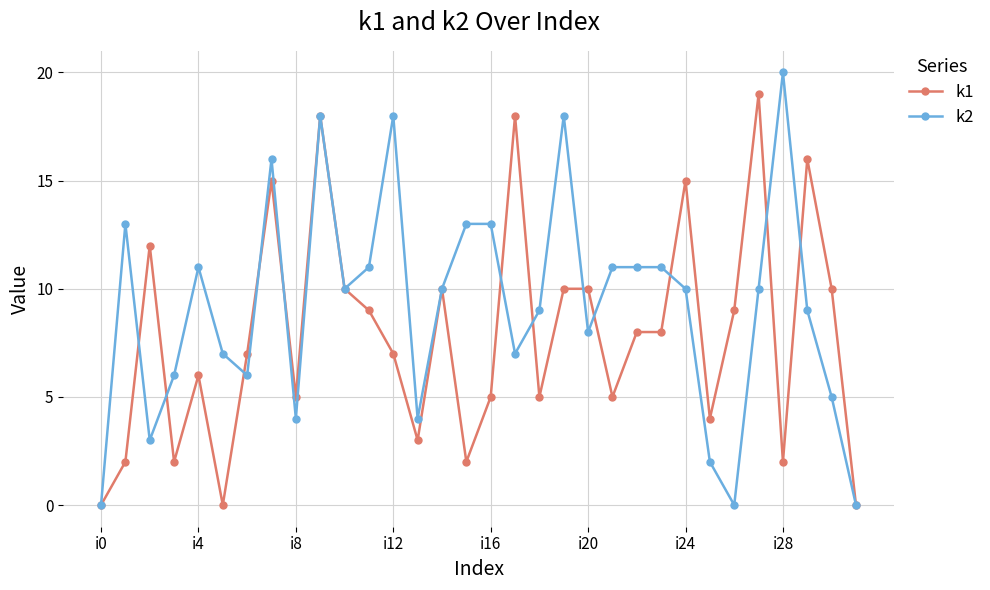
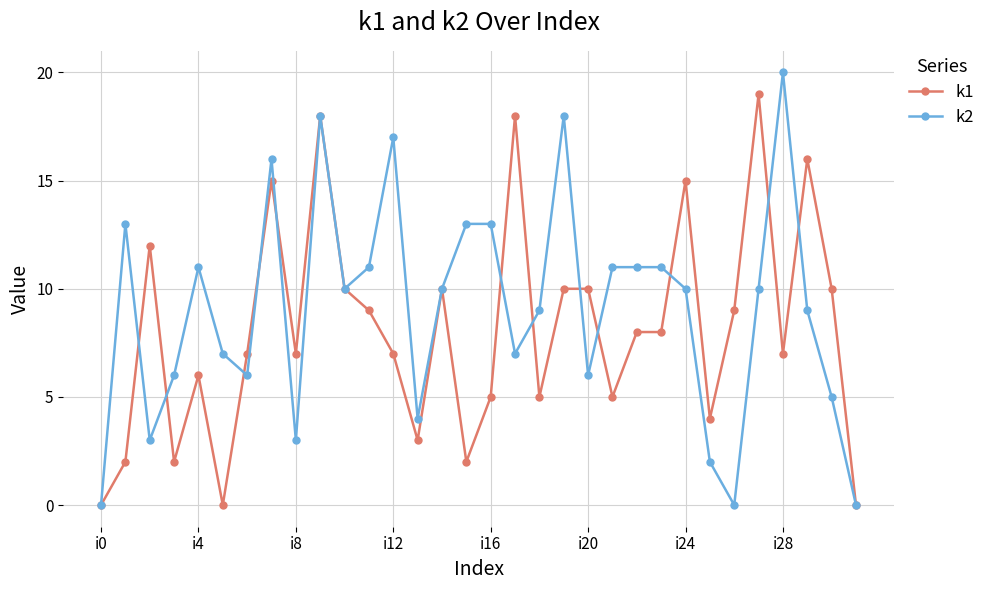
k1, i8: 5 -> 7
k2, i8: 4 -> 3
k2, i12: 18 -> 17
k2, i20: 8 -> 6
k1, i28: 2 -> 7
